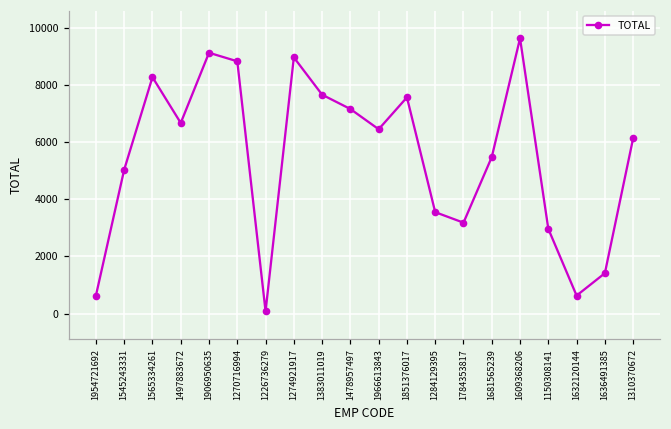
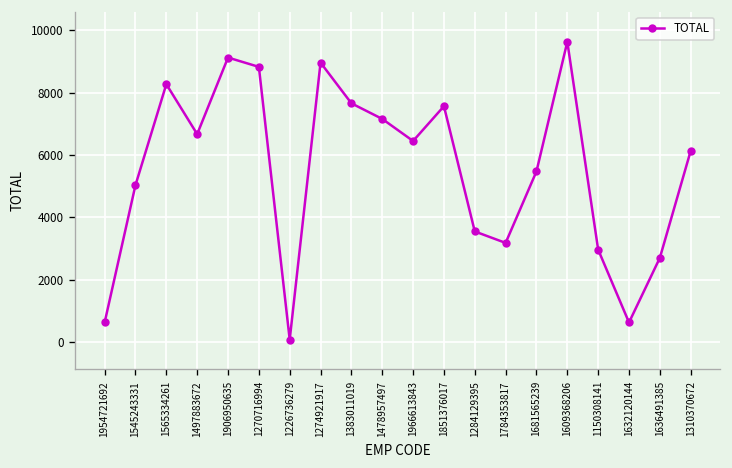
1636491385: 1400 -> 2700
